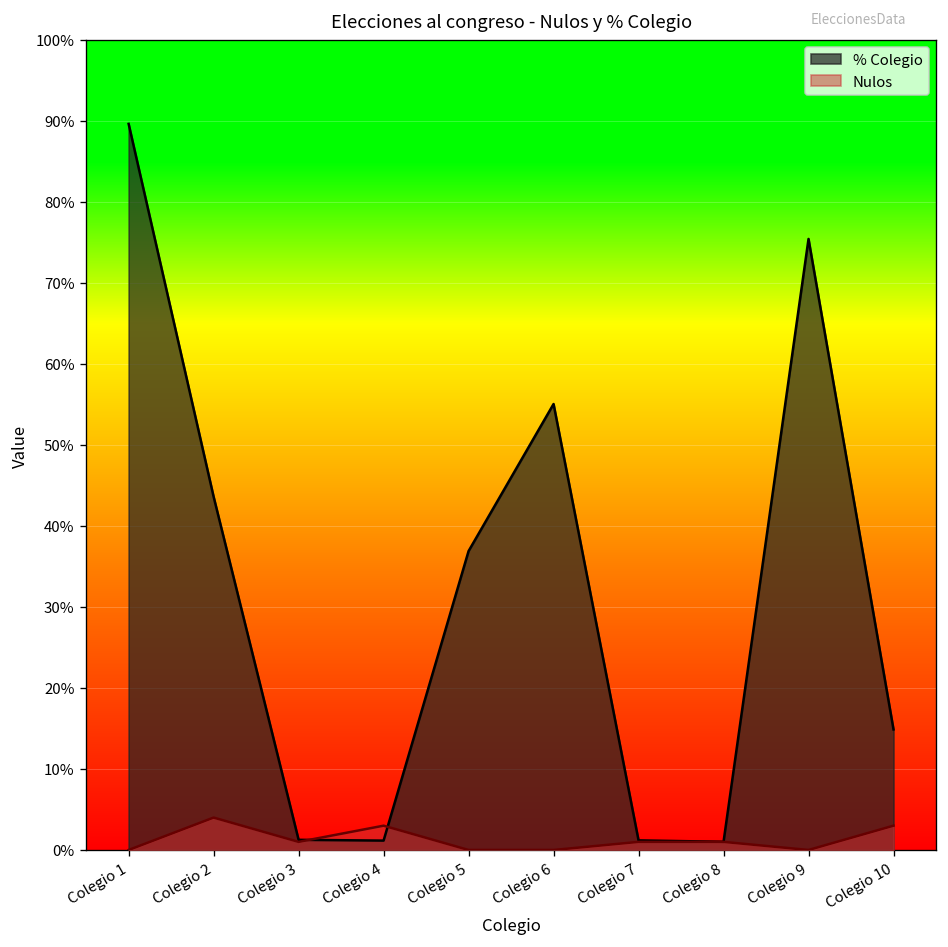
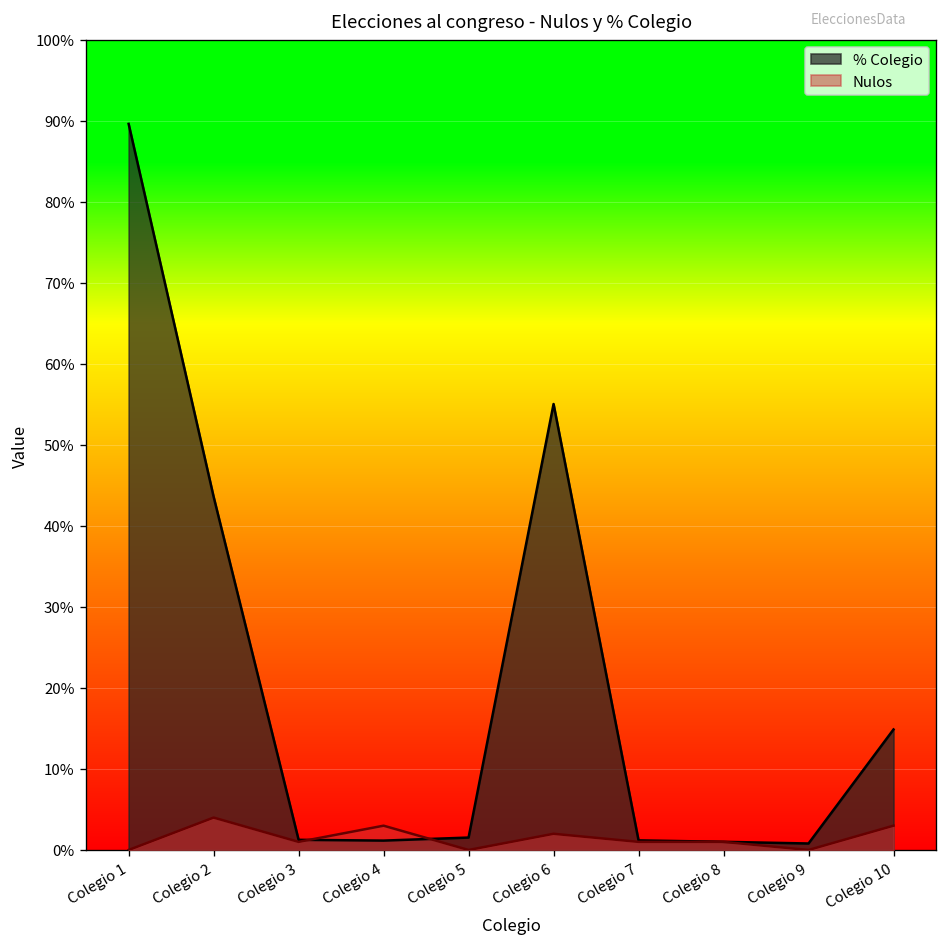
% Colegio, Colegio 5: 37% -> 2%
Nulos, Colegio 6: 0% -> 2%
% Colegio, Colegio 9: 75% -> 1%
